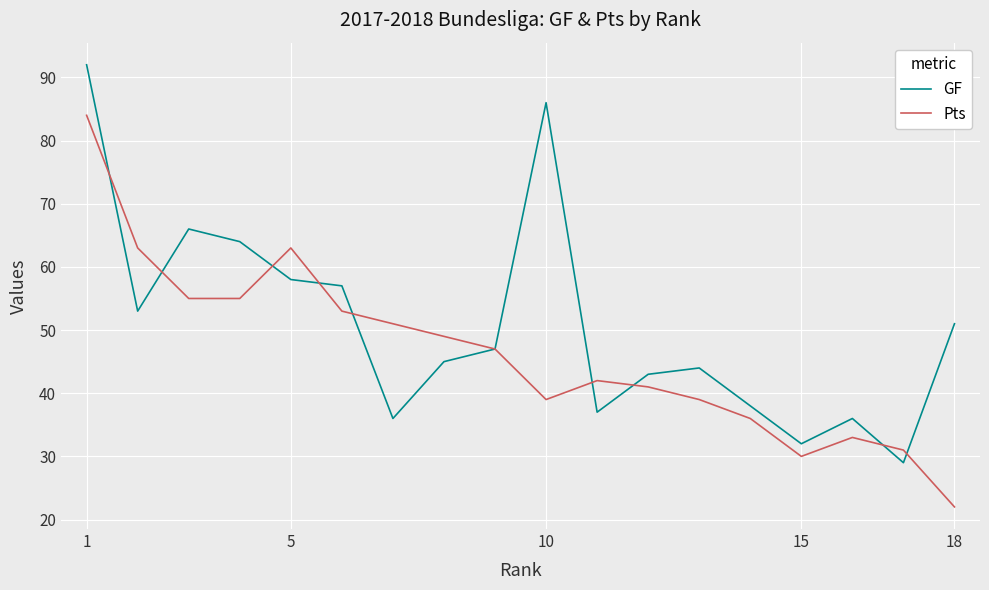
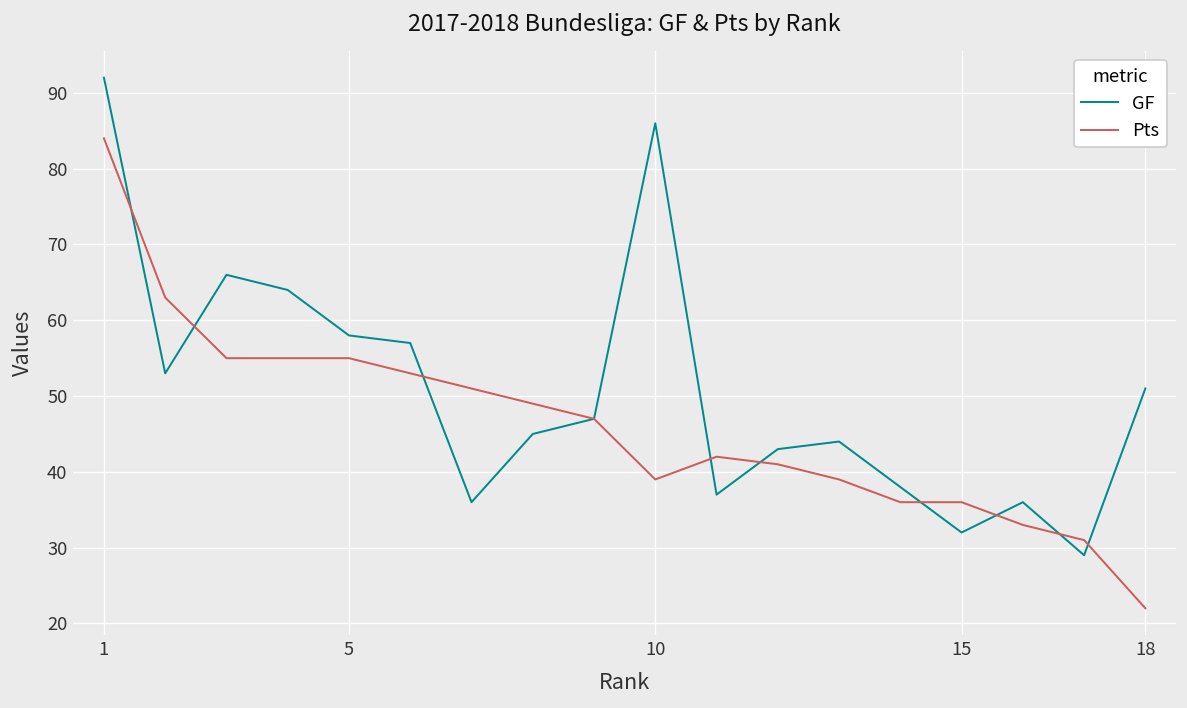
Pts, 5: 63 -> 55
Pts, 15: 30 -> 36
